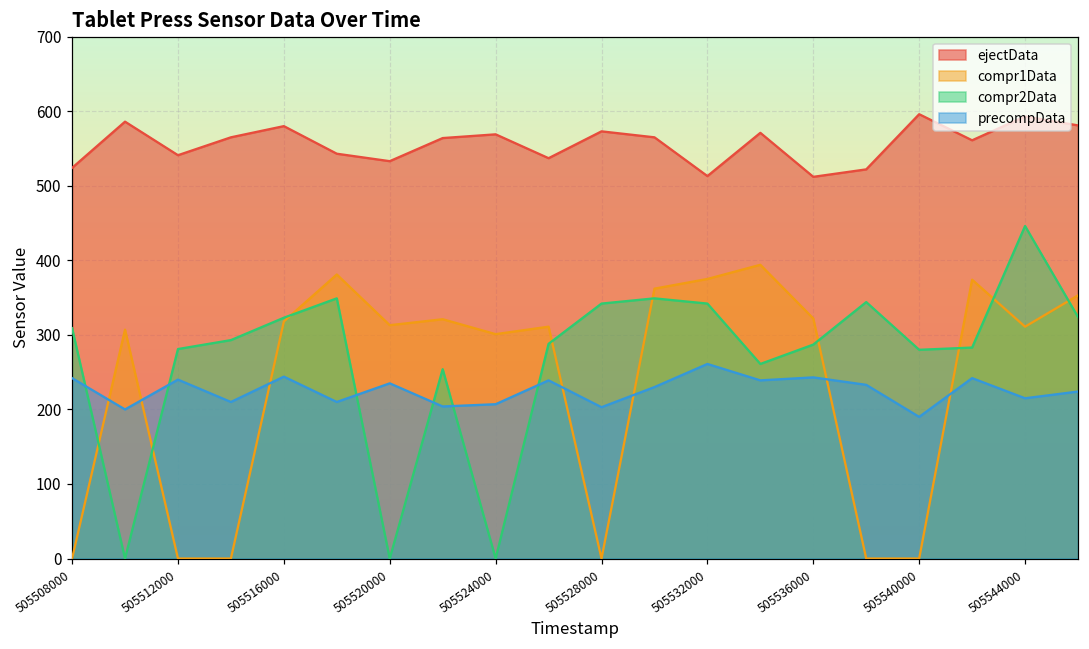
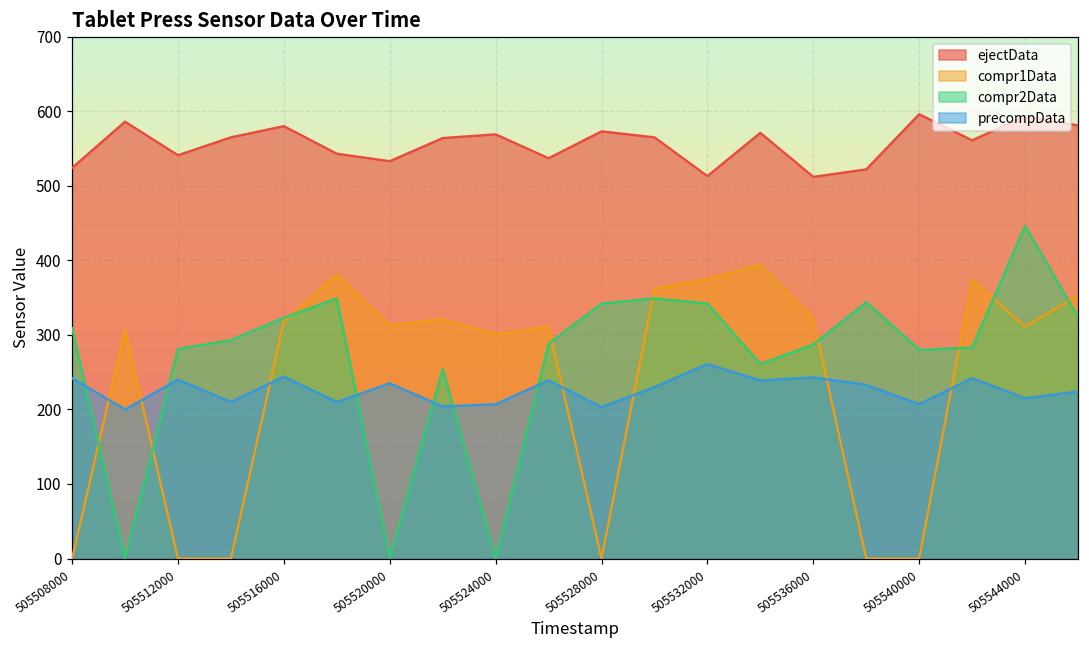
precompData, 505540000: 190 -> 210
